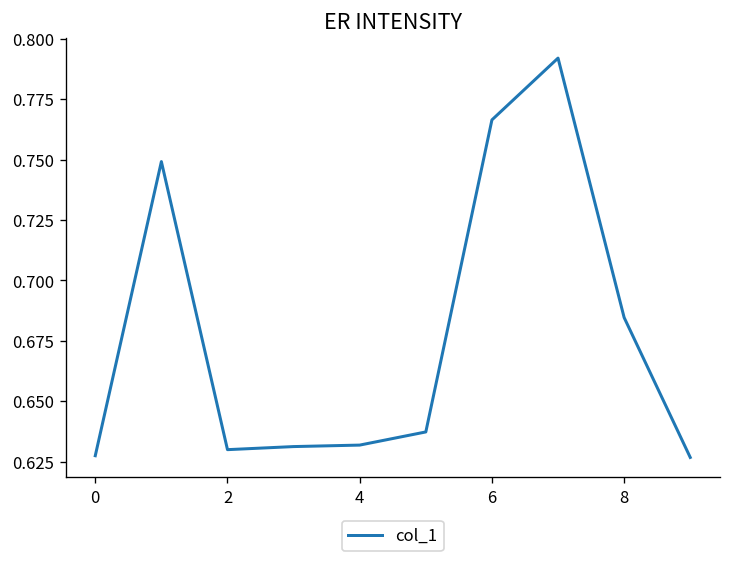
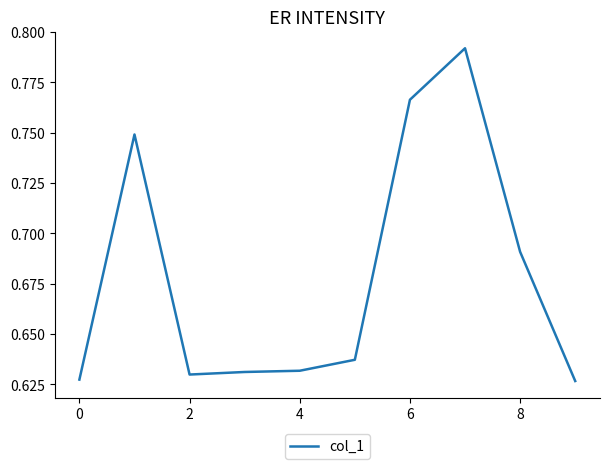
8: 0.685 -> 0.691
